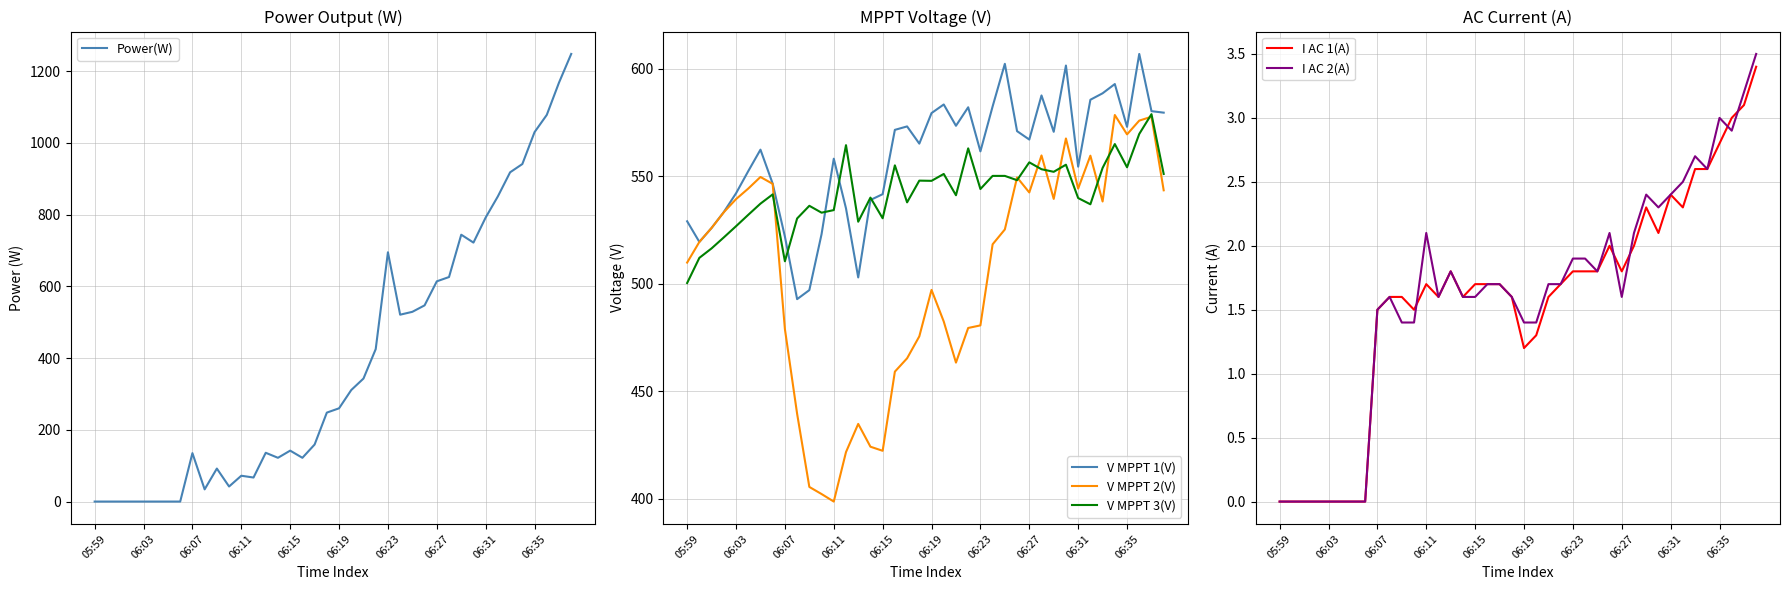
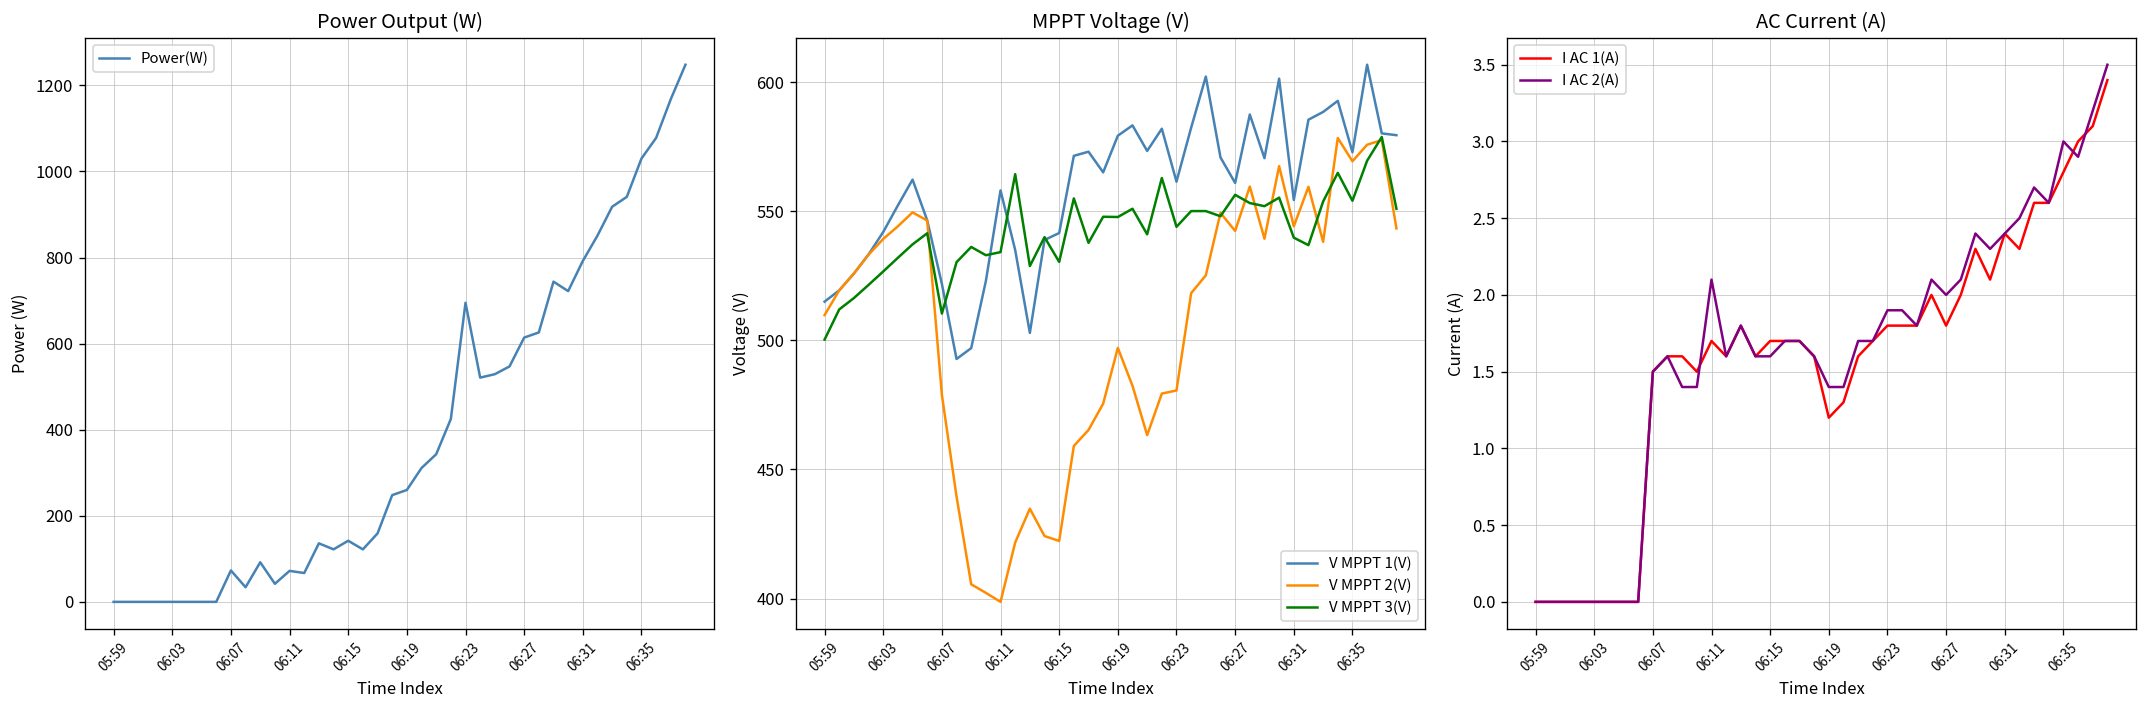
Power Output (W), 06:07: 140 -> 70
MPPT Voltage (V), V MPPT 1(V), 05:59: 529 -> 515
MPPT Voltage (V), V MPPT 1(V), 06:27: 567 -> 561
AC Current (A), I AC 2(A), 06:27: 1.6 -> 2.0
